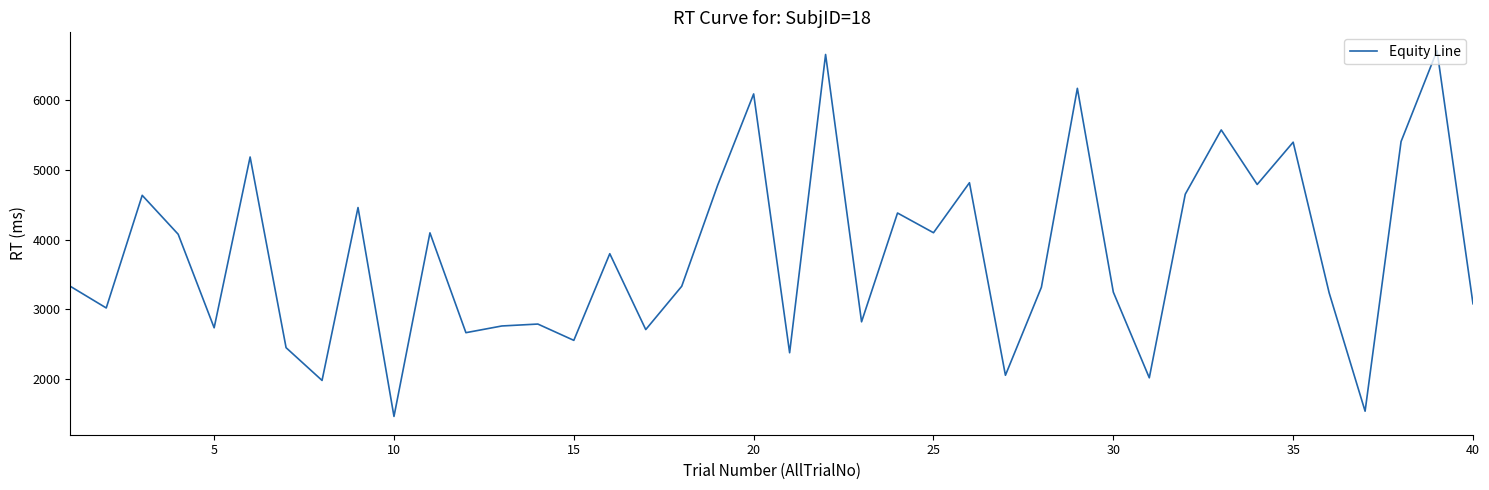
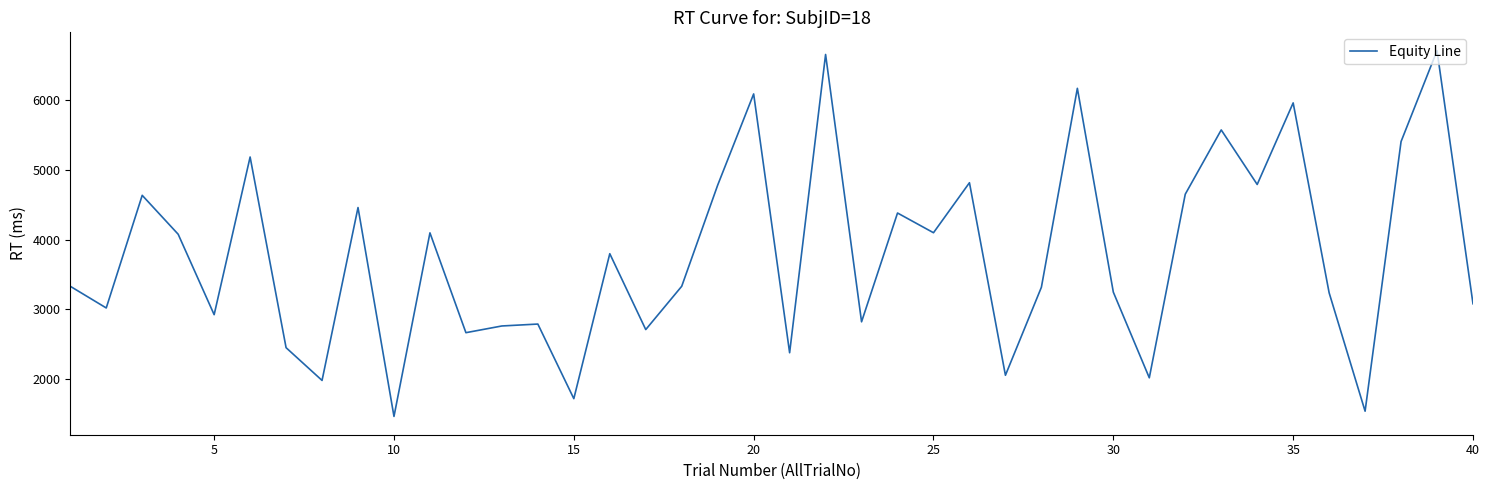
5: 2700 -> 2900
15: 2600 -> 1700
35: 5400 -> 6000
